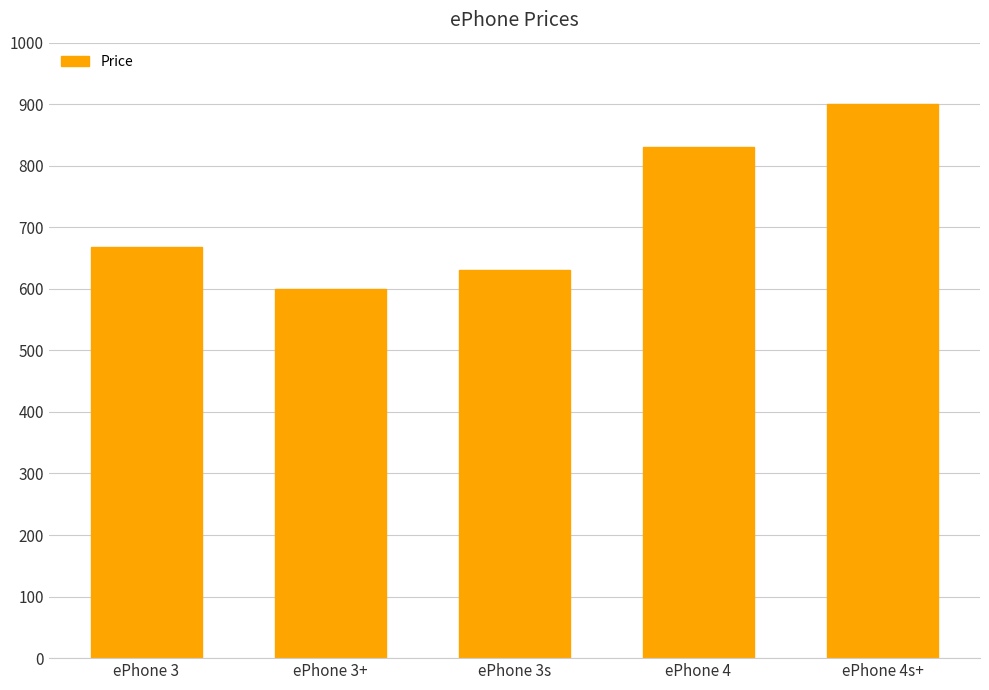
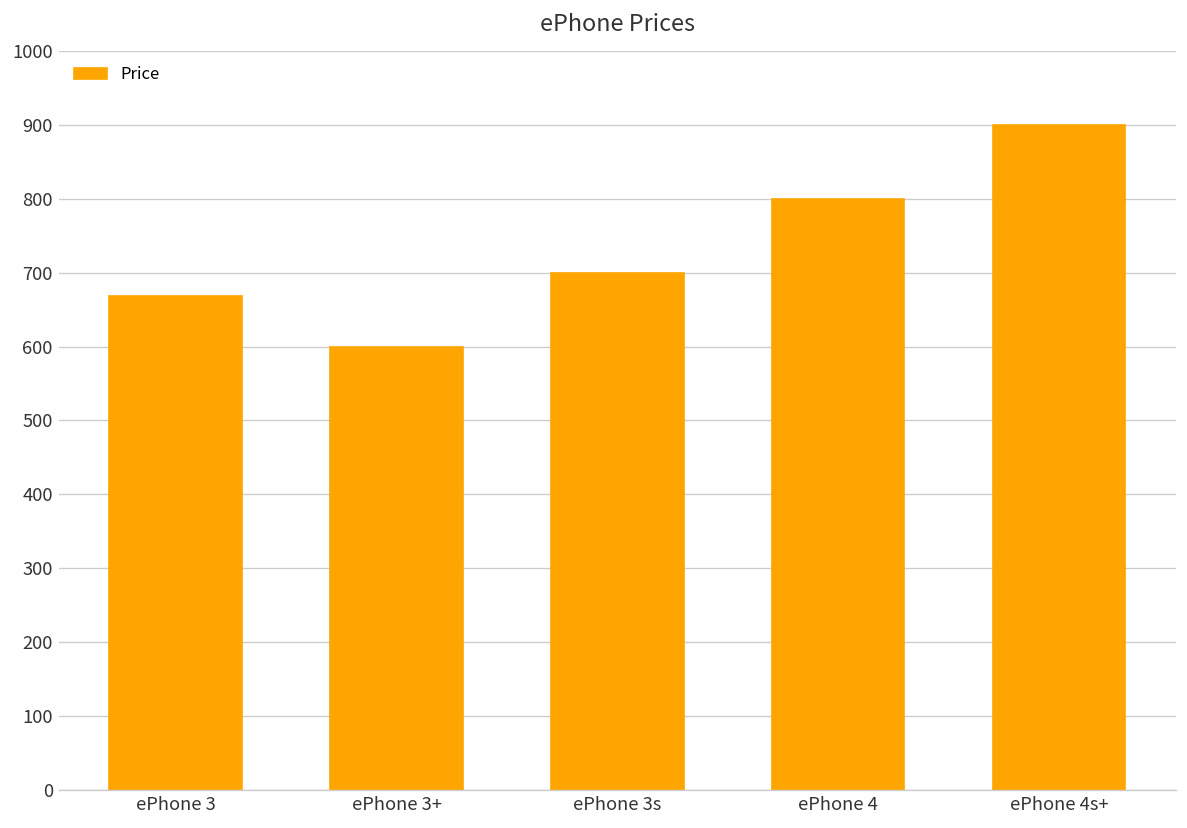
ePhone 3s: 630 -> 700
ePhone 4: 830 -> 800
